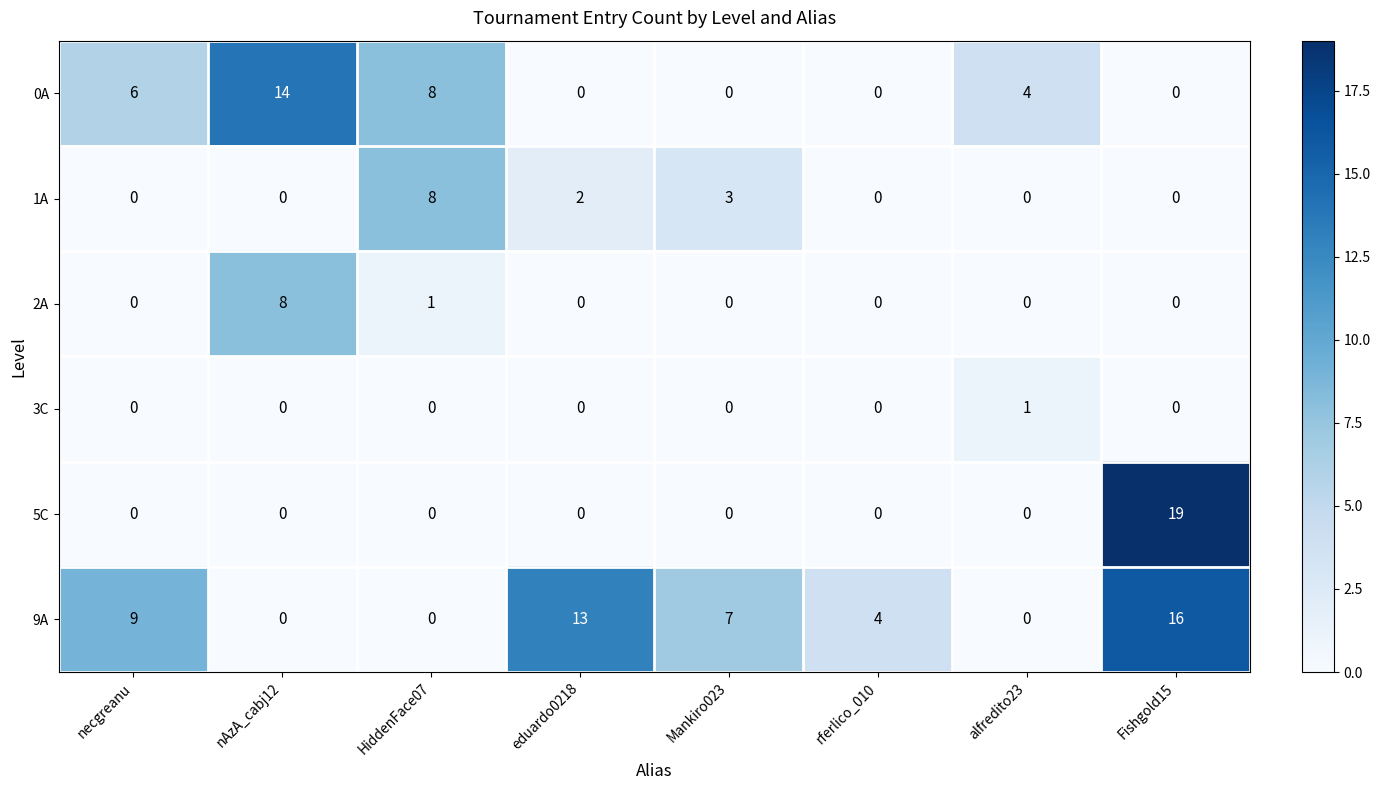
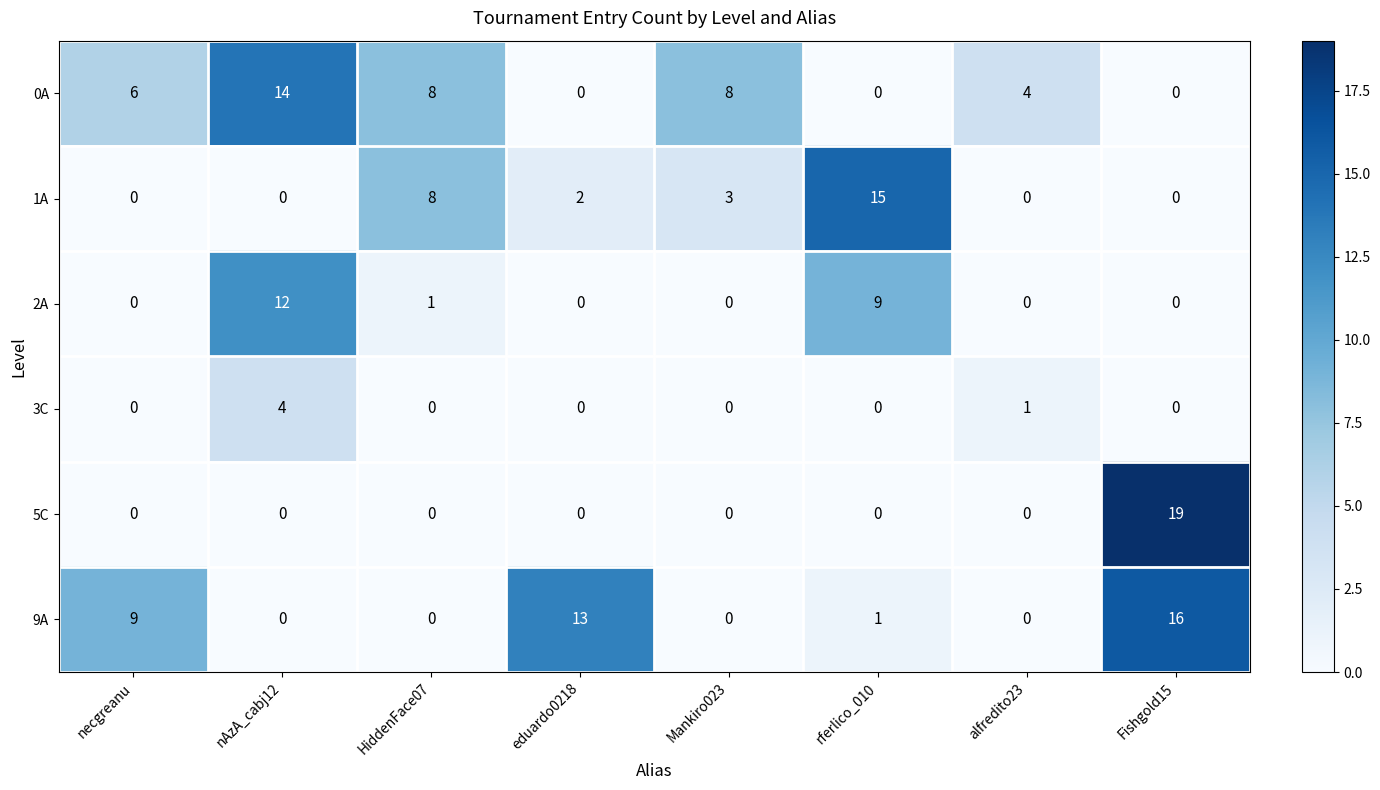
0A, Mankiro023: 0 -> 8
1A, rferlico_010: 0 -> 15
2A, nAzA_cabj12: 8 -> 12
2A, rferlico_010: 0 -> 9
3C, nAzA_cabj12: 0 -> 4
9A, Mankiro023: 7 -> 0
9A, rferlico_010: 4 -> 1
